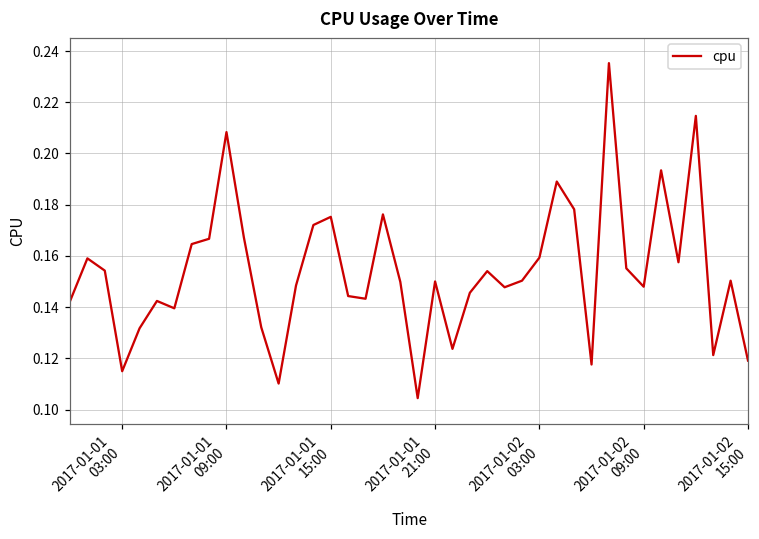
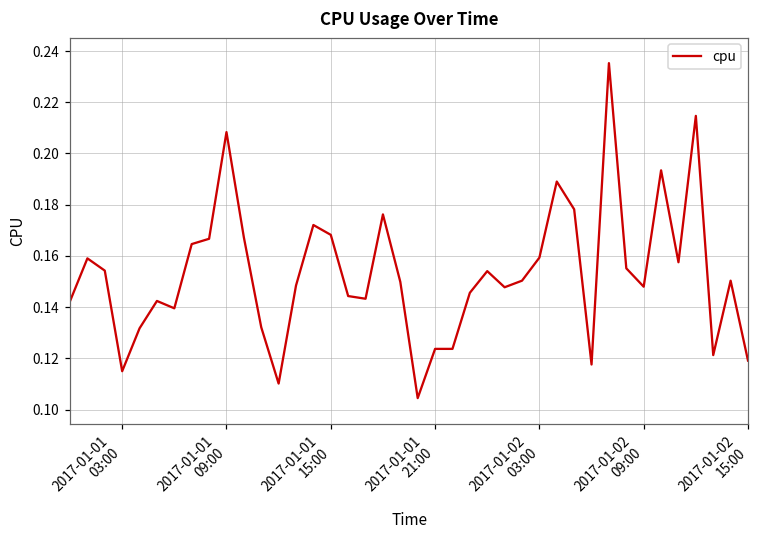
2017-01-01 15:00: 0.175 -> 0.168
2017-01-01 21:00: 0.150 -> 0.124
